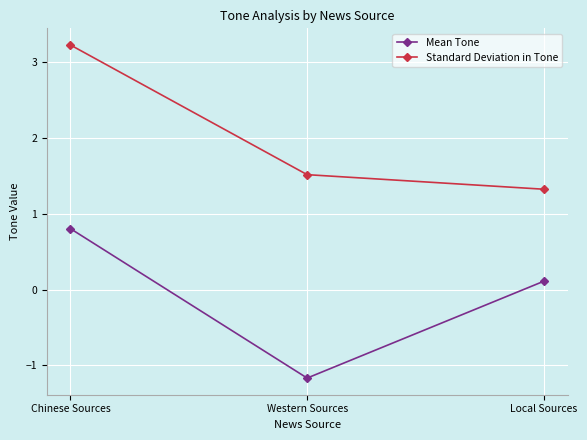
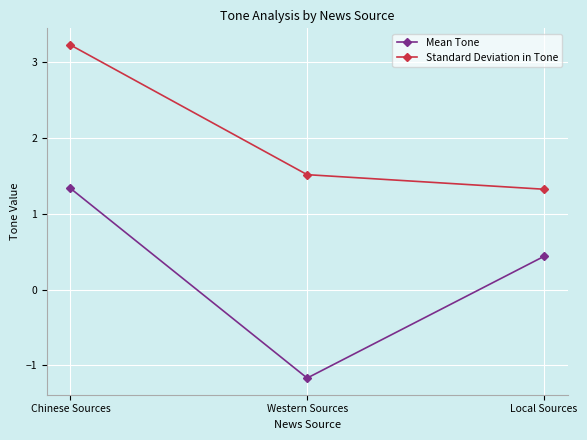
Mean Tone, Chinese Sources: 0.8 -> 1.3
Mean Tone, Local Sources: 0.1 -> 0.4
